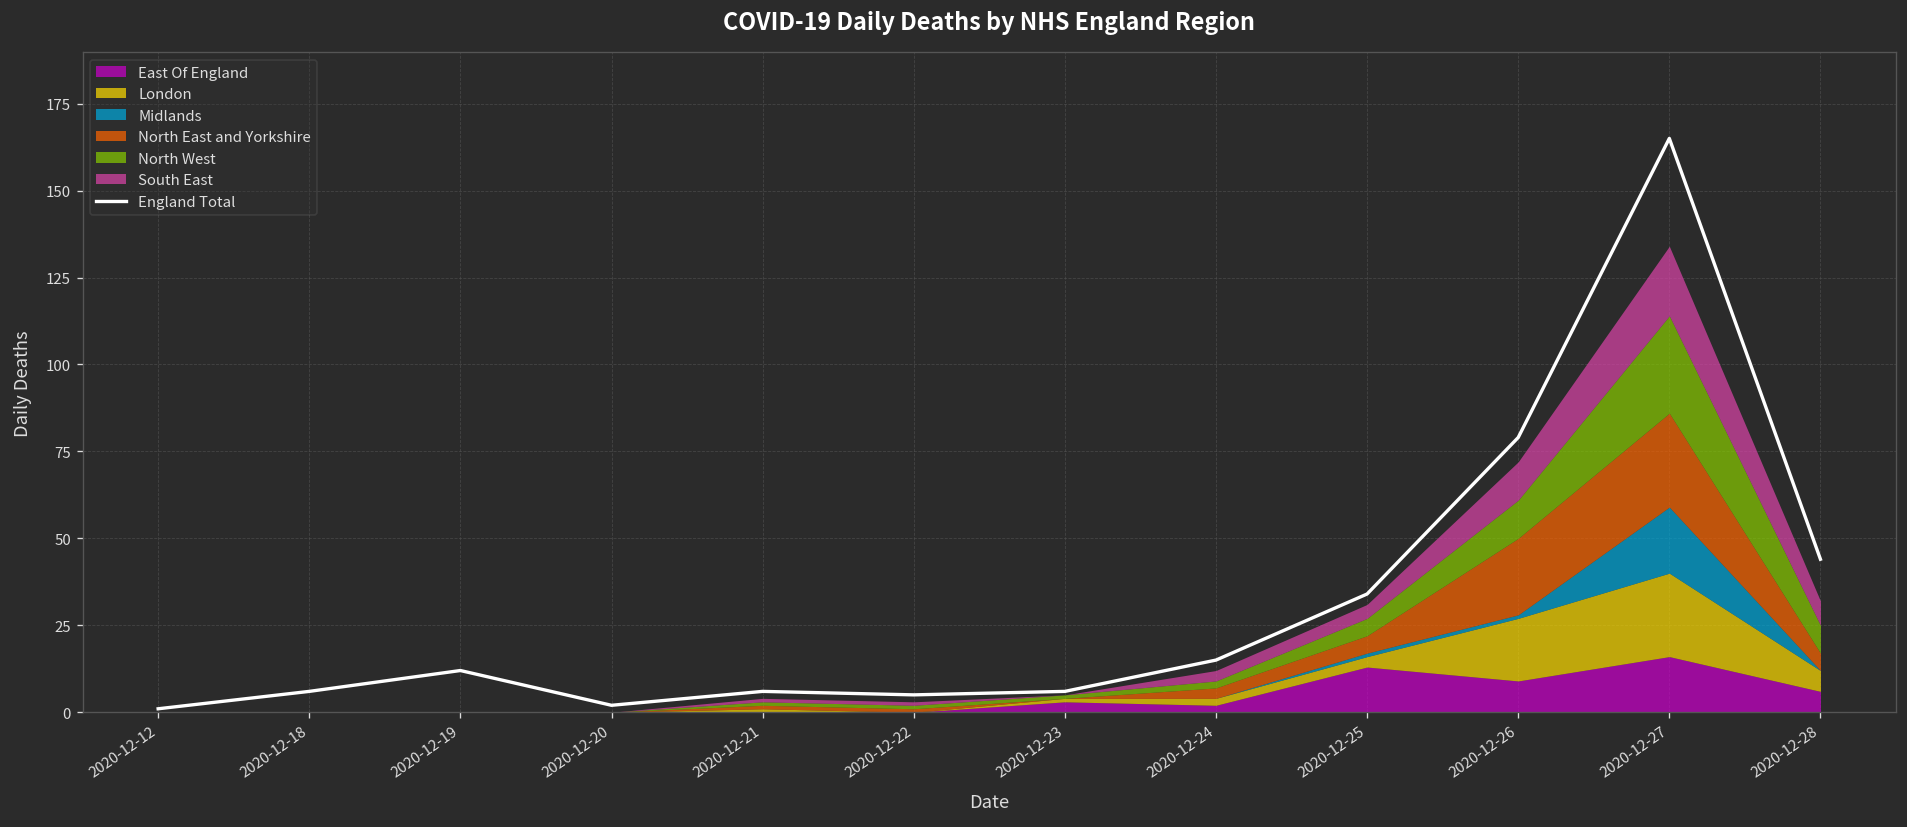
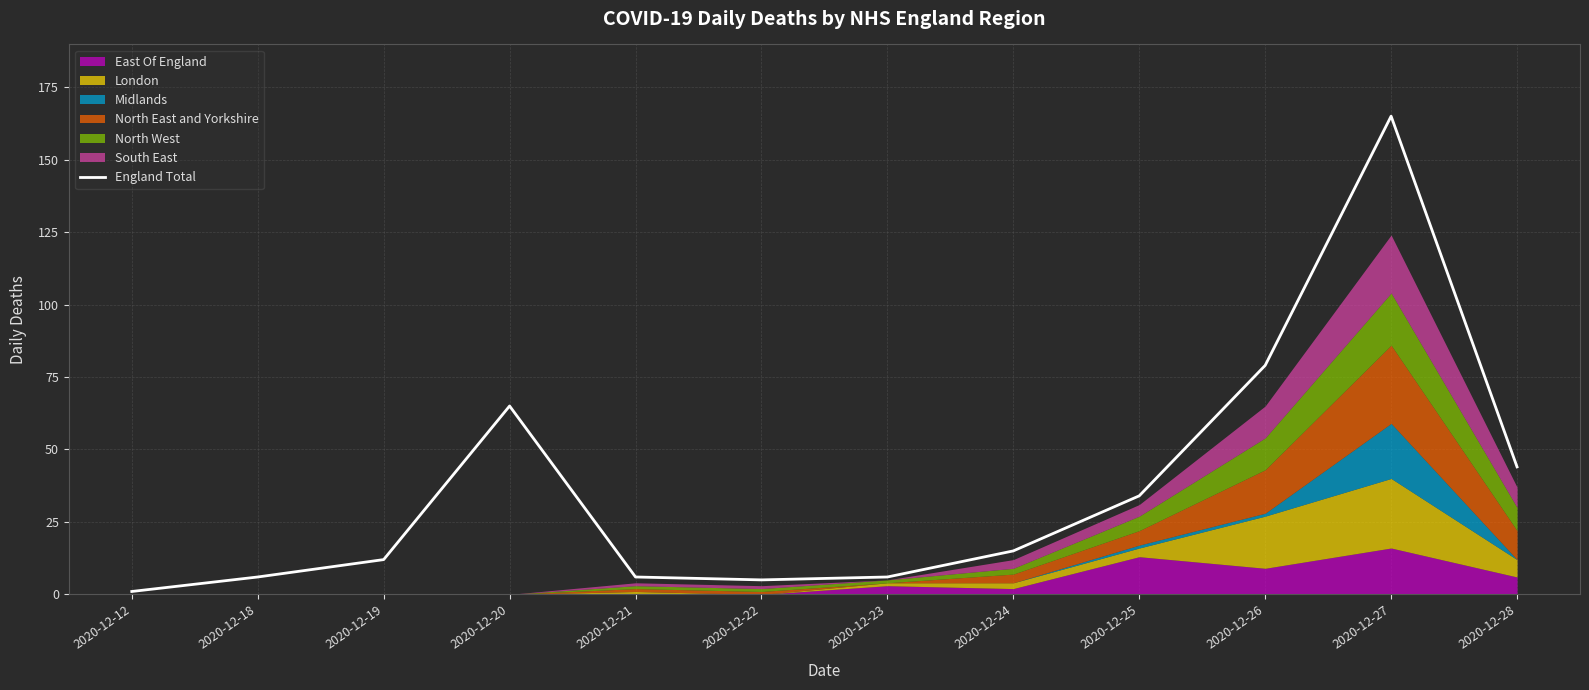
England Total, 2020-12-20: 2 -> 65
North East and Yorkshire, 2020-12-26: 22 -> 15
North West, 2020-12-27: 28 -> 18
North East and Yorkshire, 2020-12-28: 5 -> 10
